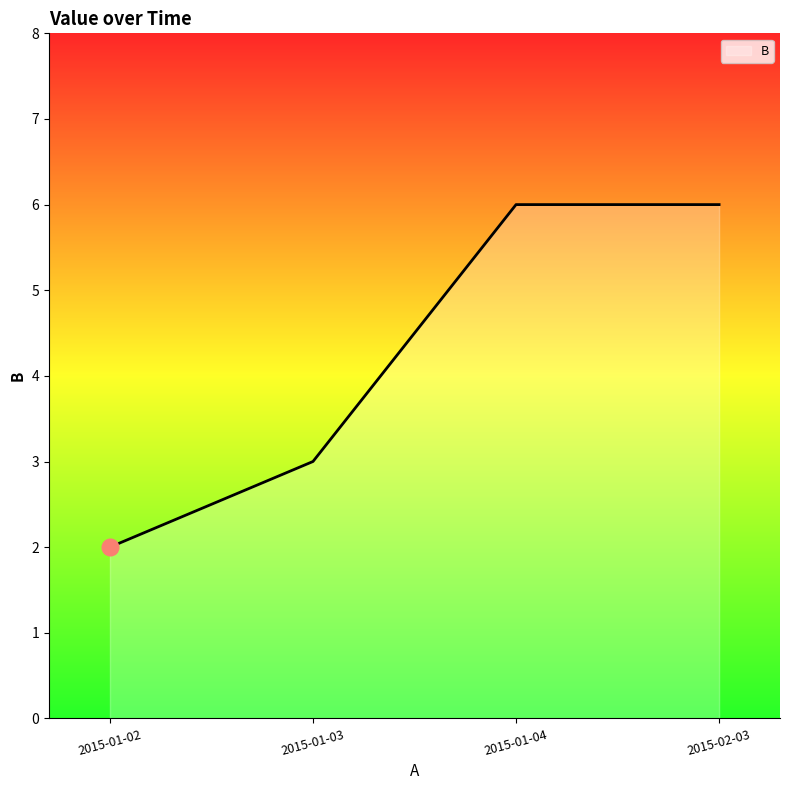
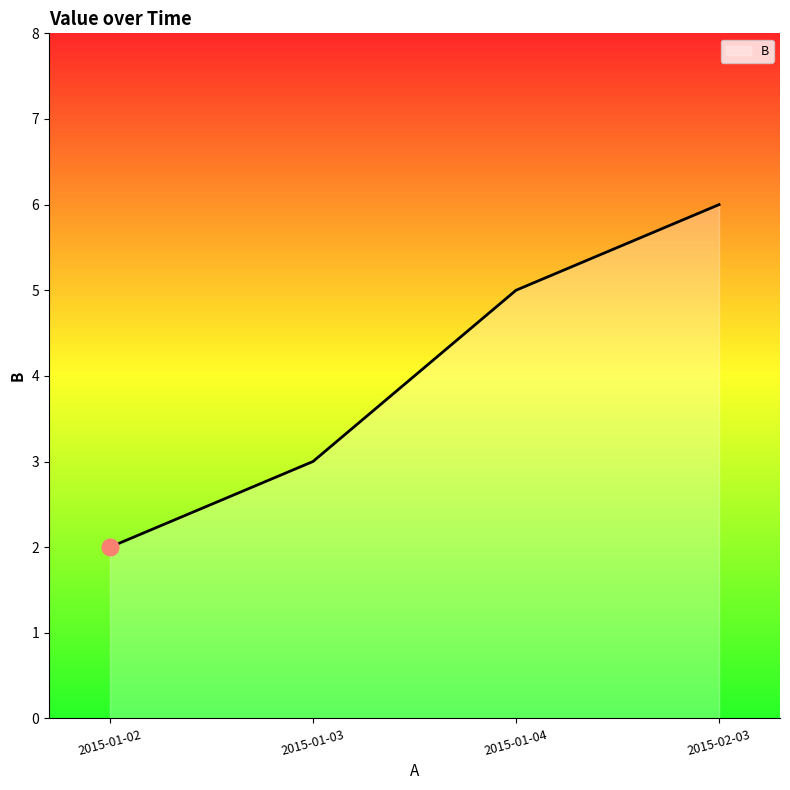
B, 2015-01-04: 6 -> 5
